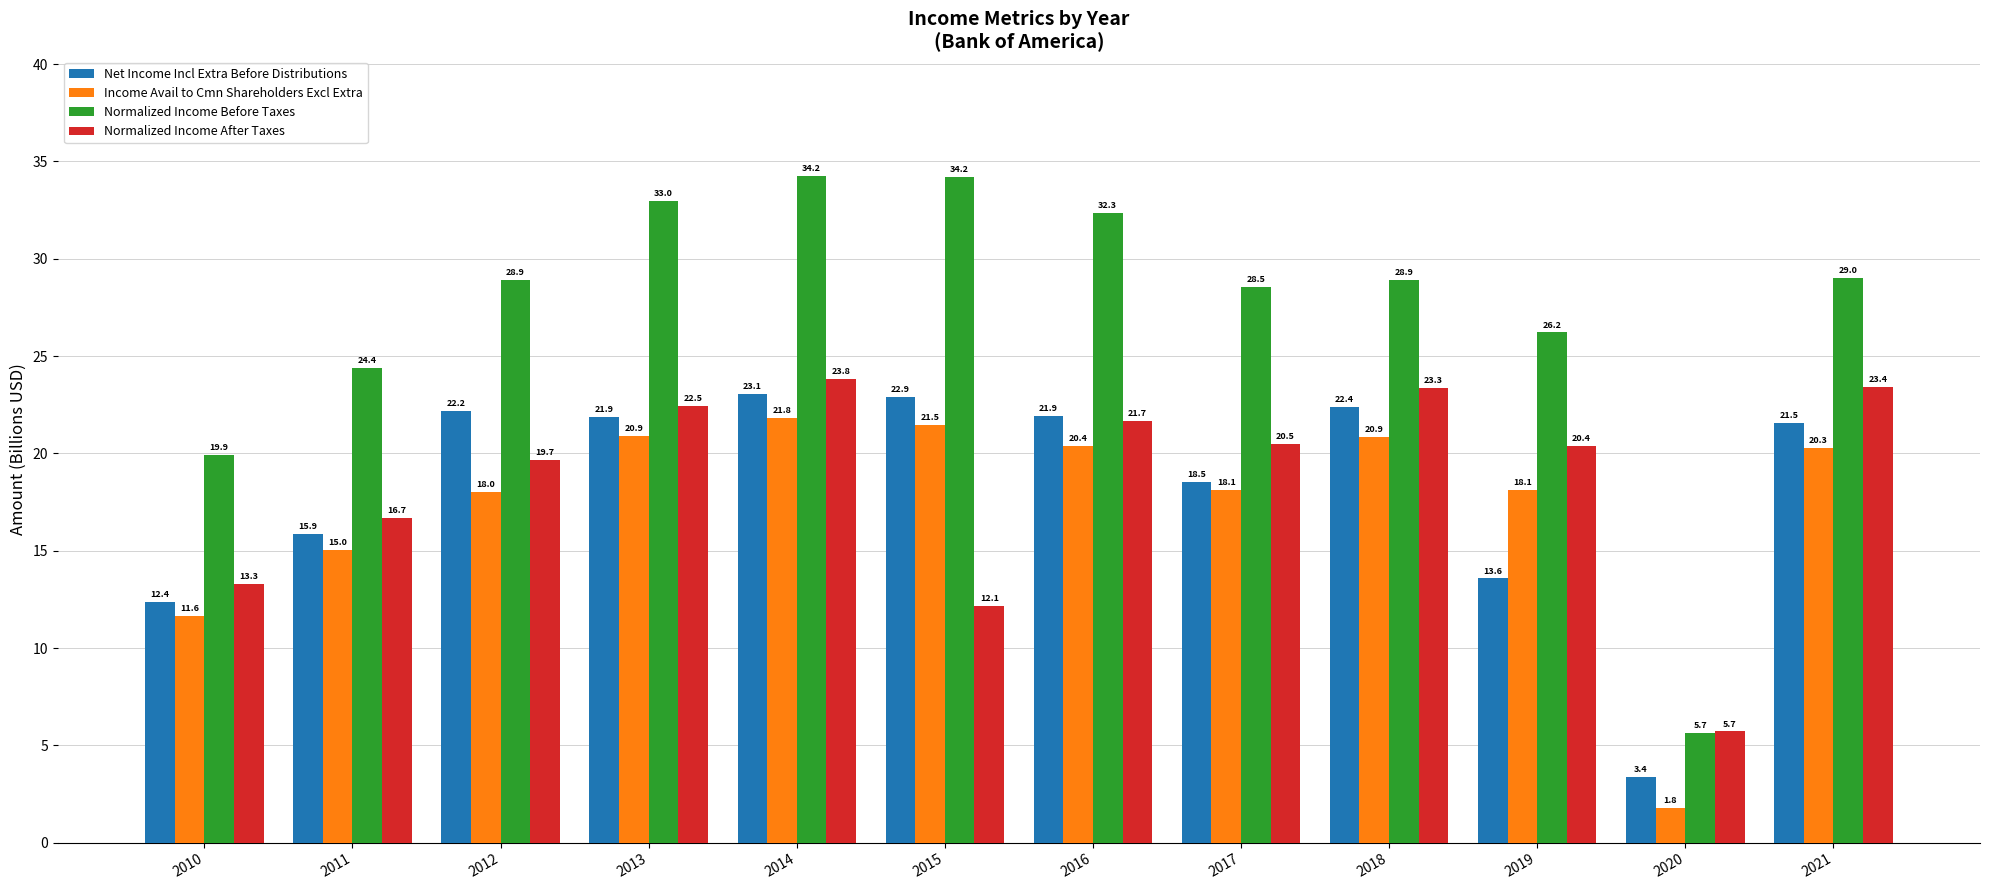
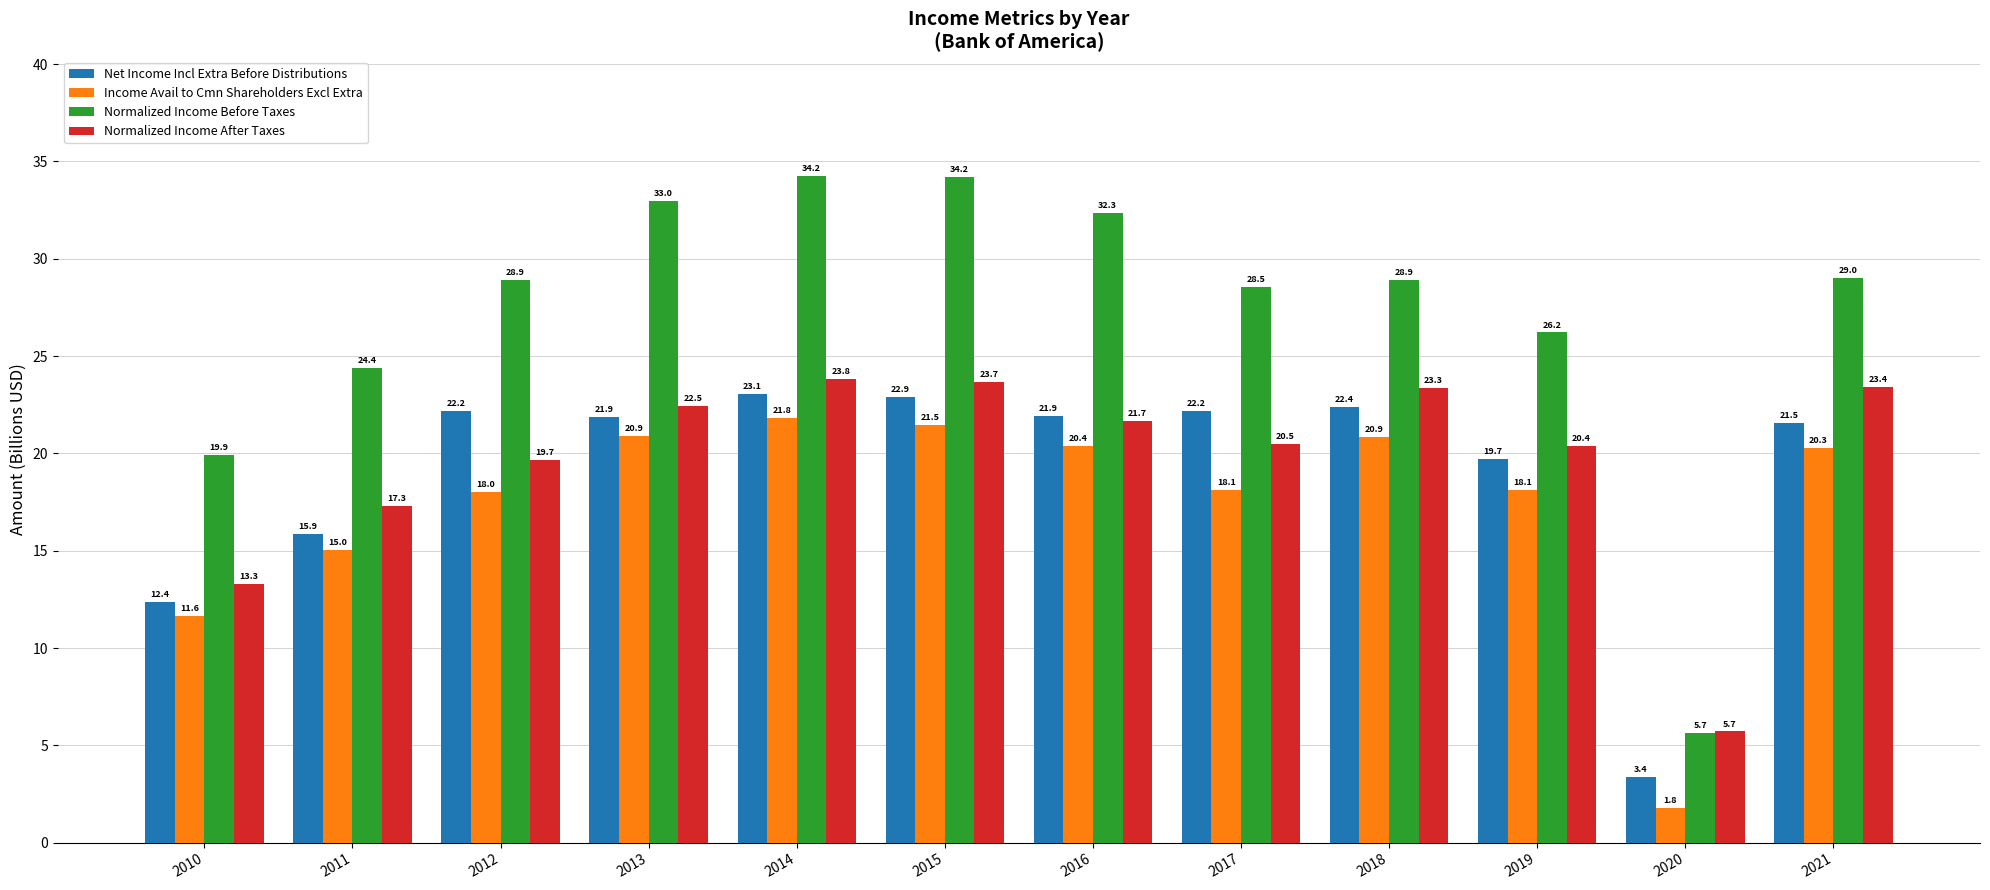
Normalized Income After Taxes, 2011: 16.7 -> 17.3
Normalized Income After Taxes, 2015: 12.1 -> 23.7
Net Income Incl Extra Before Distributions, 2017: 18.5 -> 22.2
Net Income Incl Extra Before Distributions, 2019: 13.6 -> 19.7
